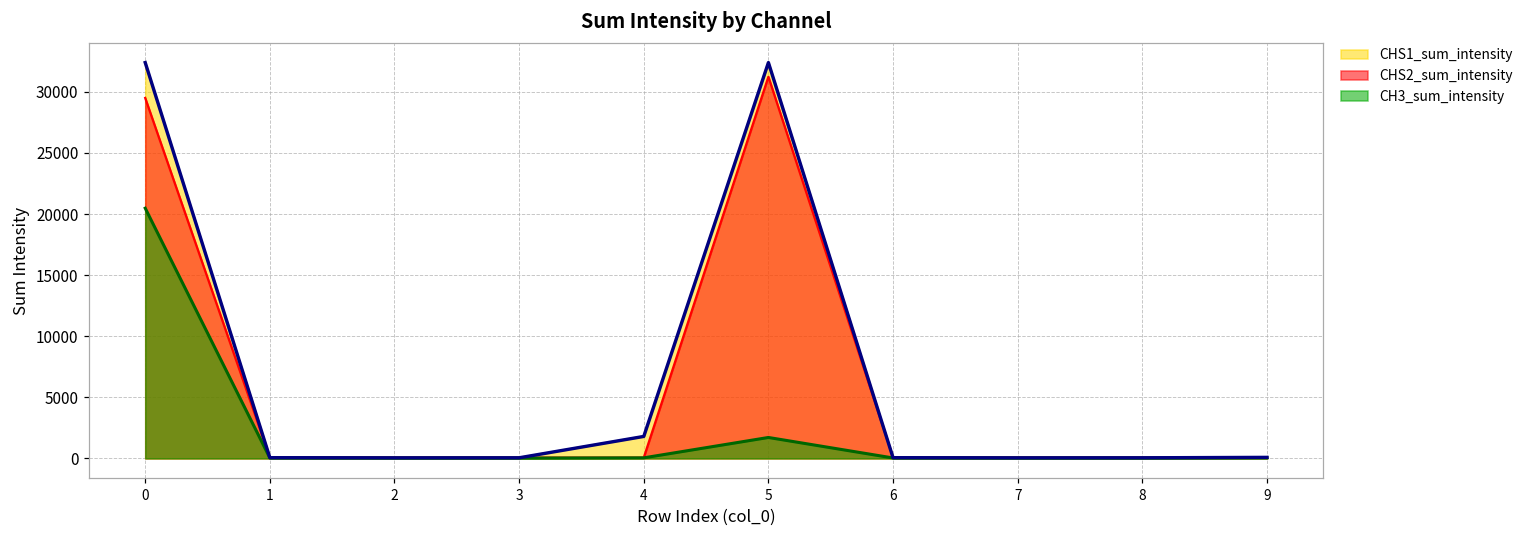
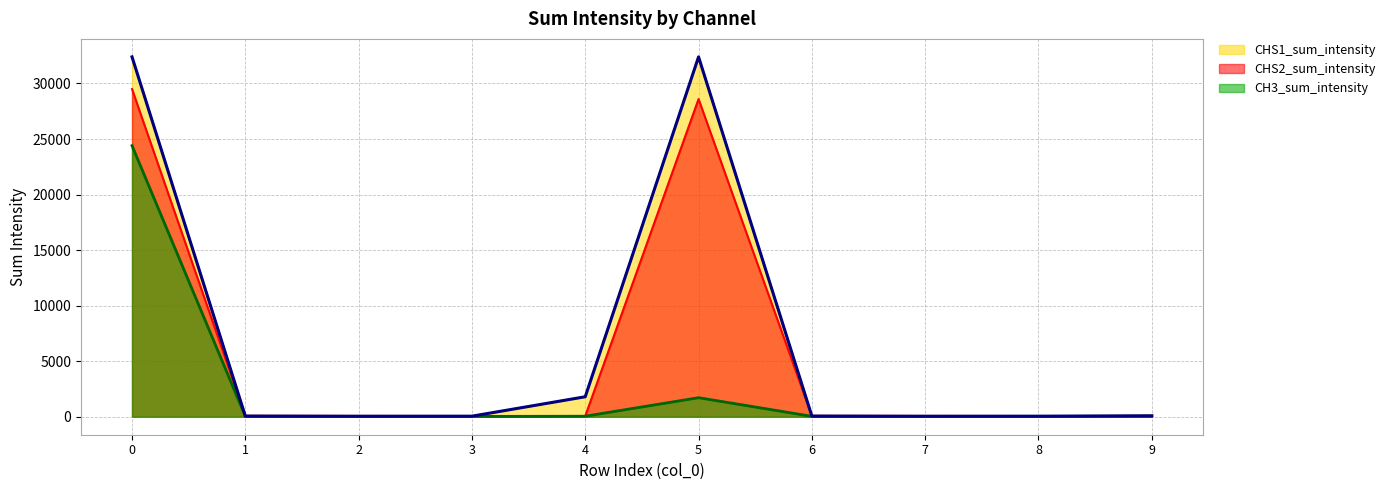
CH3_sum_intensity, 0: 20500 -> 24400
CHS2_sum_intensity, 5: 31200 -> 28600
